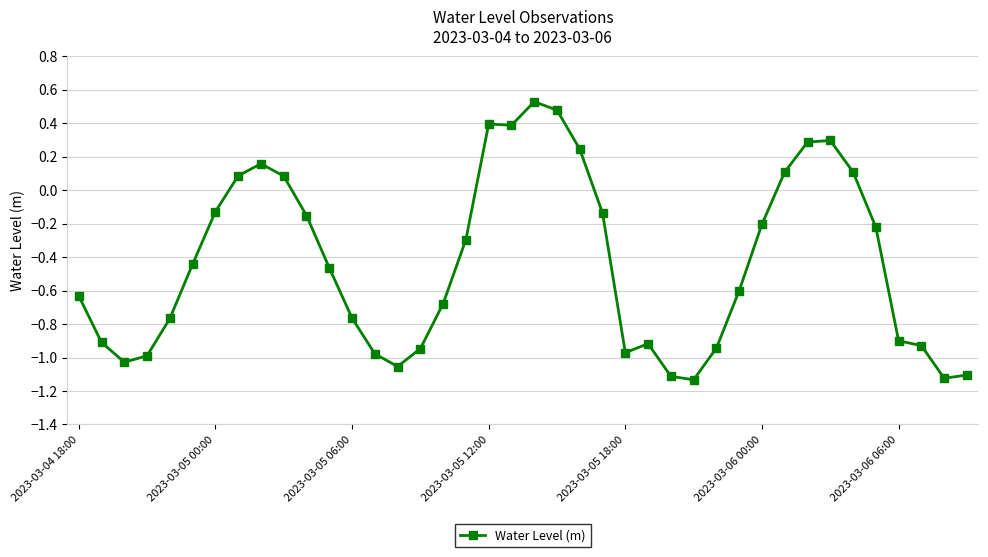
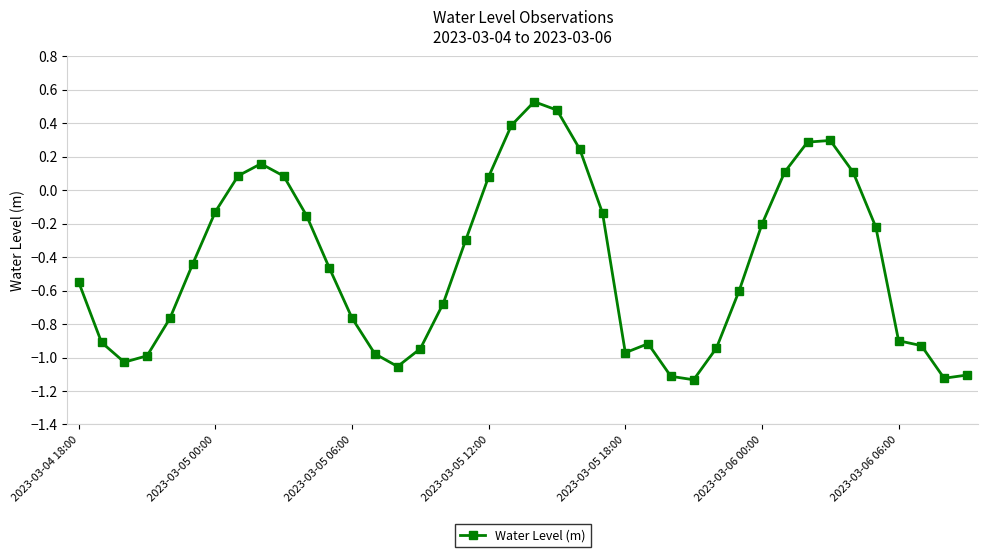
2023-03-04 18:00: -0.63 -> -0.55
2023-03-05 12:00: 0.40 -> 0.08
